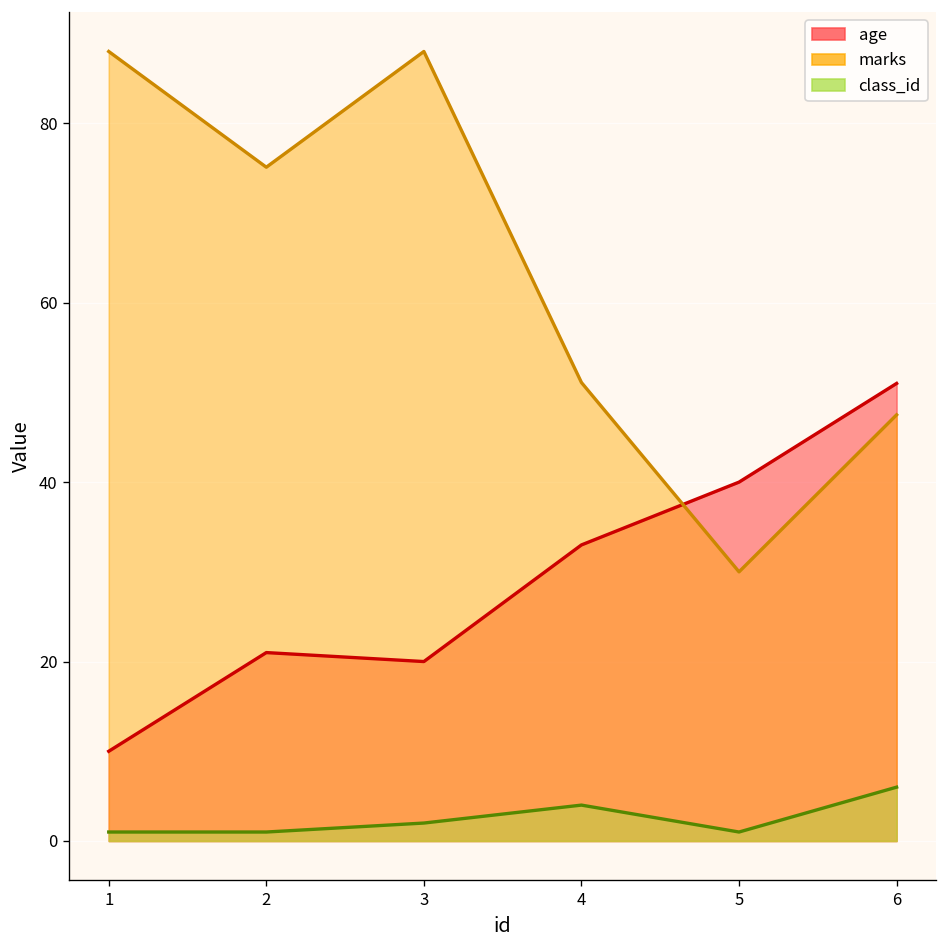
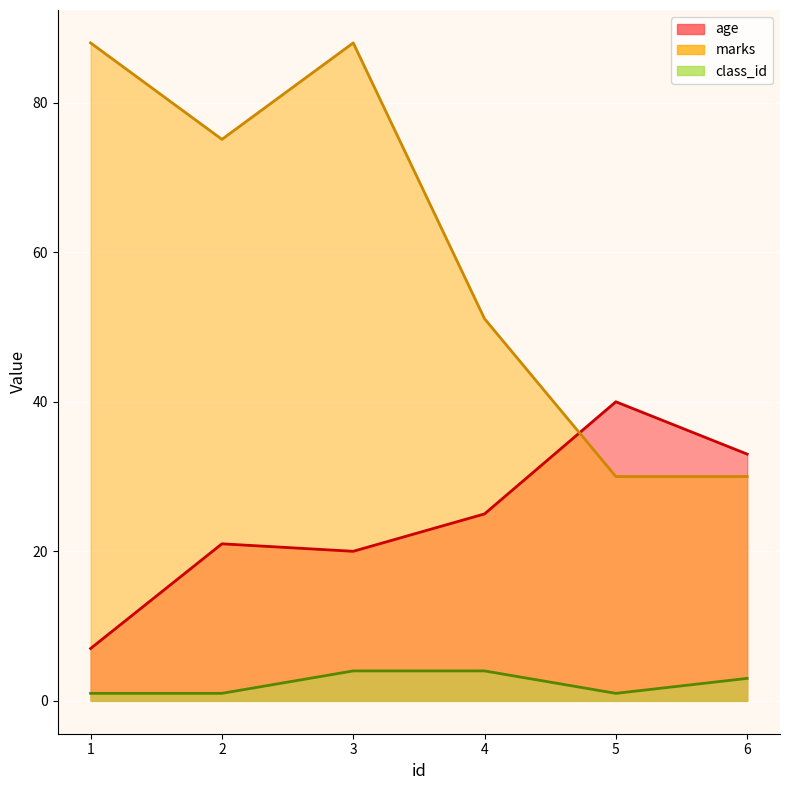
age, 1: 10 -> 7
class_id, 3: 2 -> 4
age, 4: 33 -> 25
age, 6: 51 -> 33
marks, 6: 48 -> 30
class_id, 6: 6 -> 3
